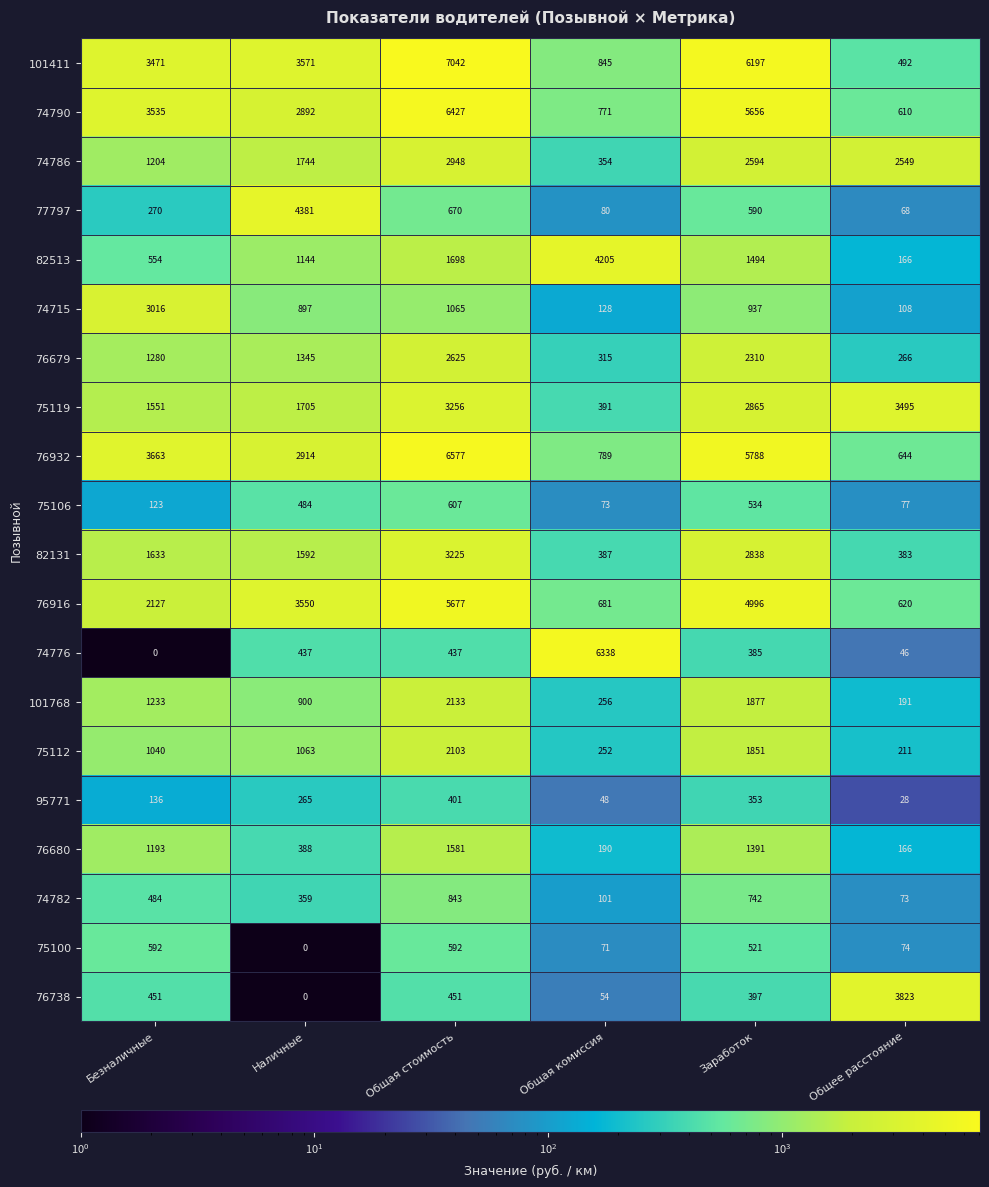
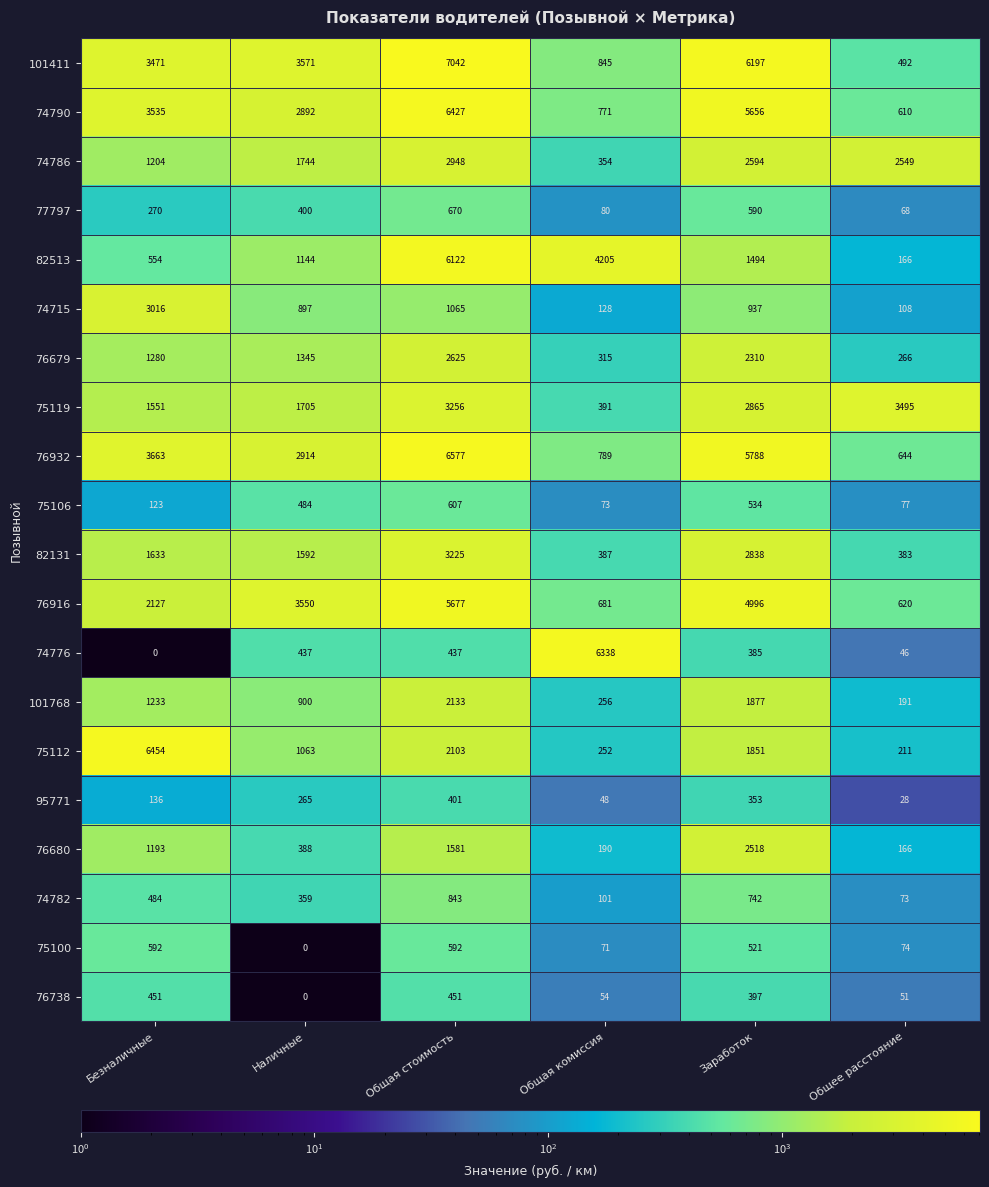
77797, Наличные: 4381 -> 400
82513, Общая стоимость: 1698 -> 6122
75112, Безналичные: 1040 -> 6454
76680, Заработок: 1391 -> 2518
76738, Общее расстояние: 3823 -> 51
